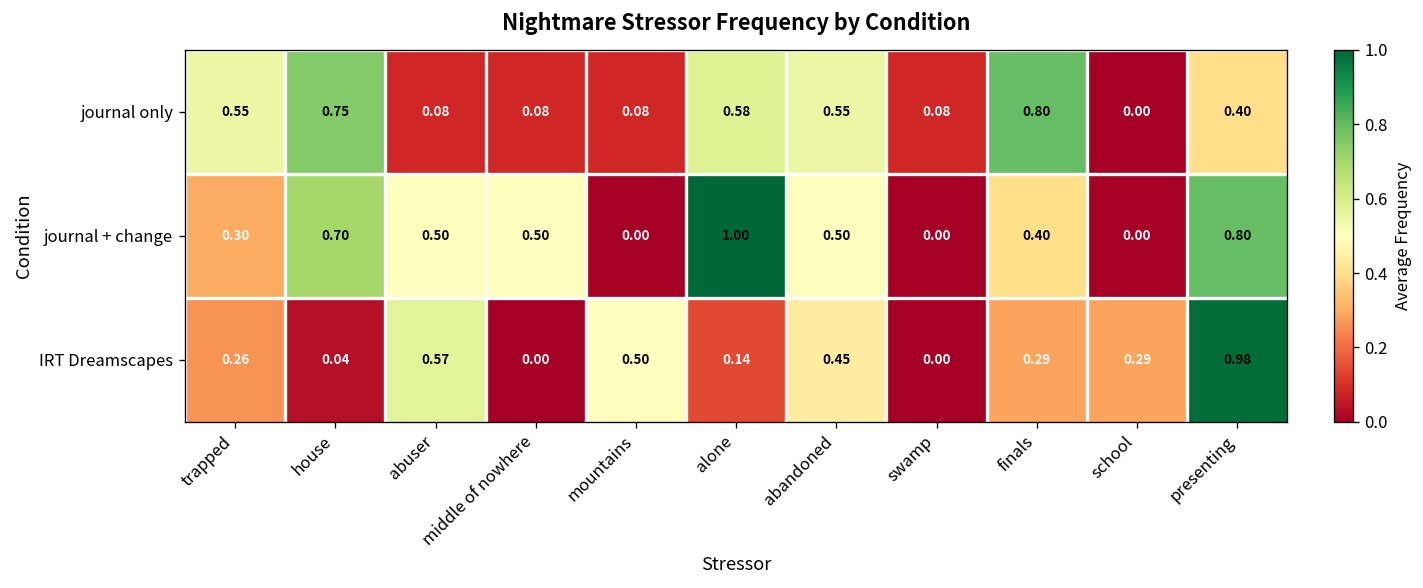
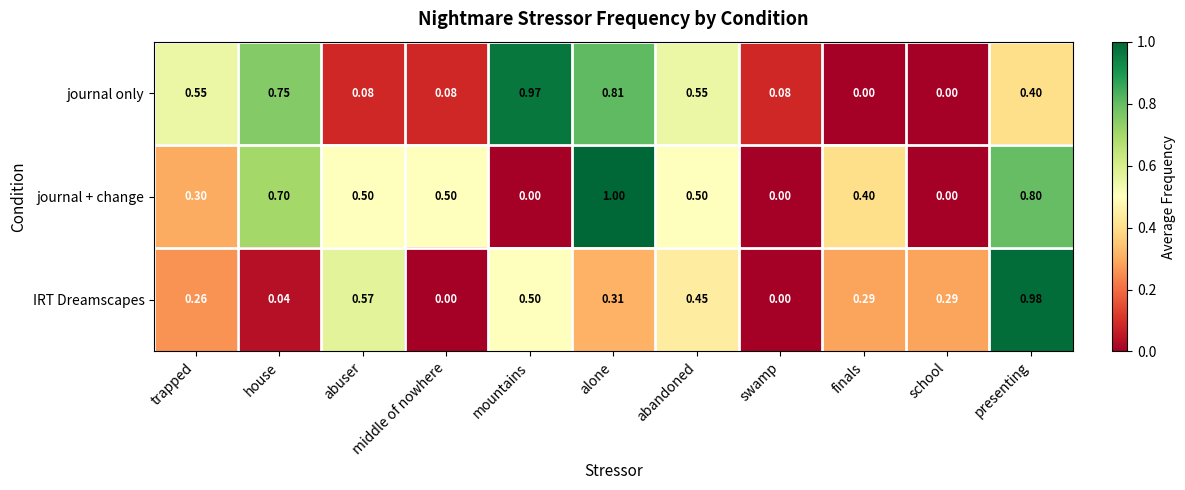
journal only, mountains: 0.08 -> 0.97
journal only, alone: 0.58 -> 0.81
journal only, finals: 0.80 -> 0.00
IRT Dreamscapes, alone: 0.14 -> 0.31
